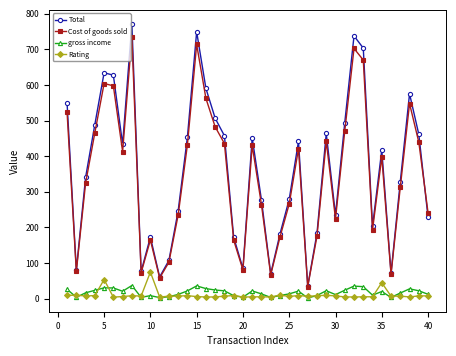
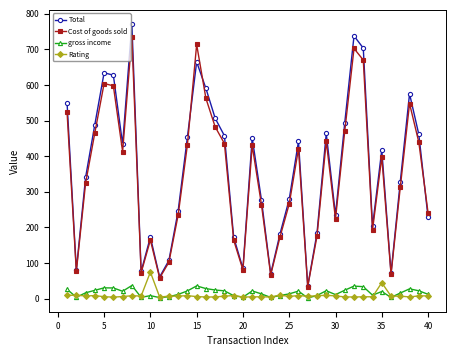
Rating, 5: 50 -> 10
Total, 15: 750 -> 660
